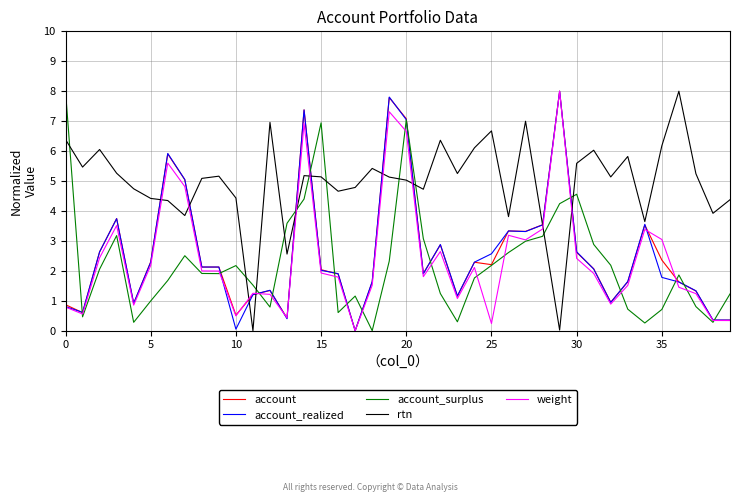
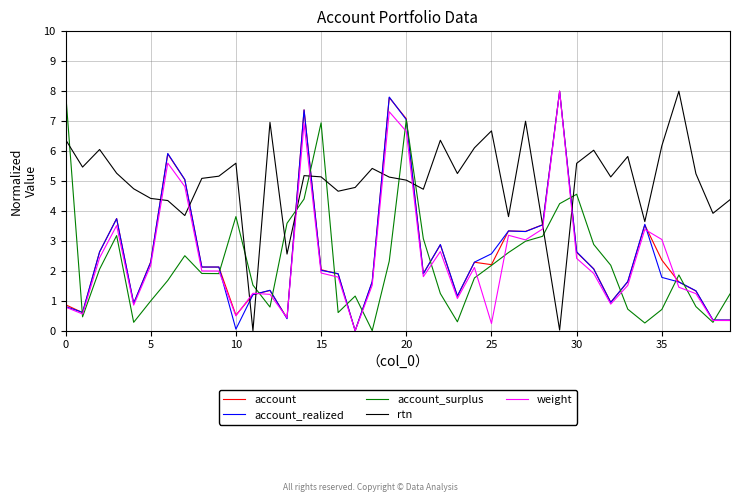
account_surplus, 10: 2.2 -> 3.8
rtn, 10: 4.4 -> 5.6
